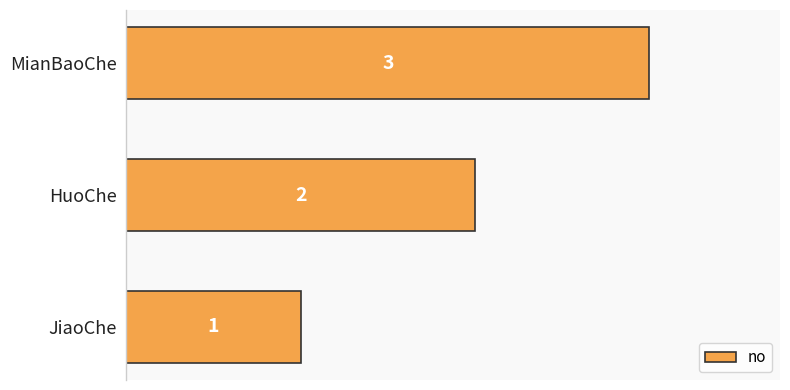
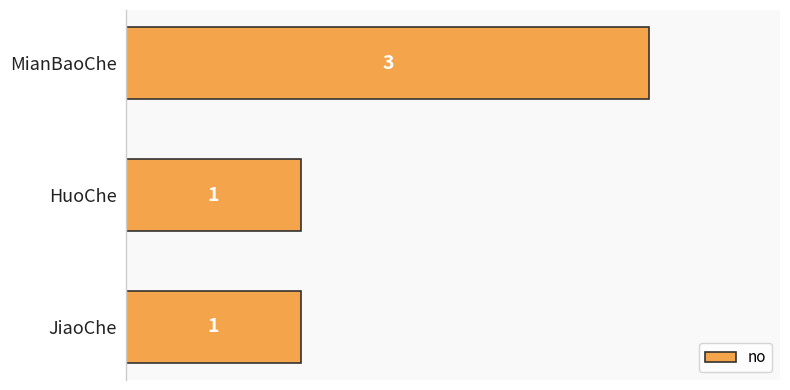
HuoChe: 2 -> 1
